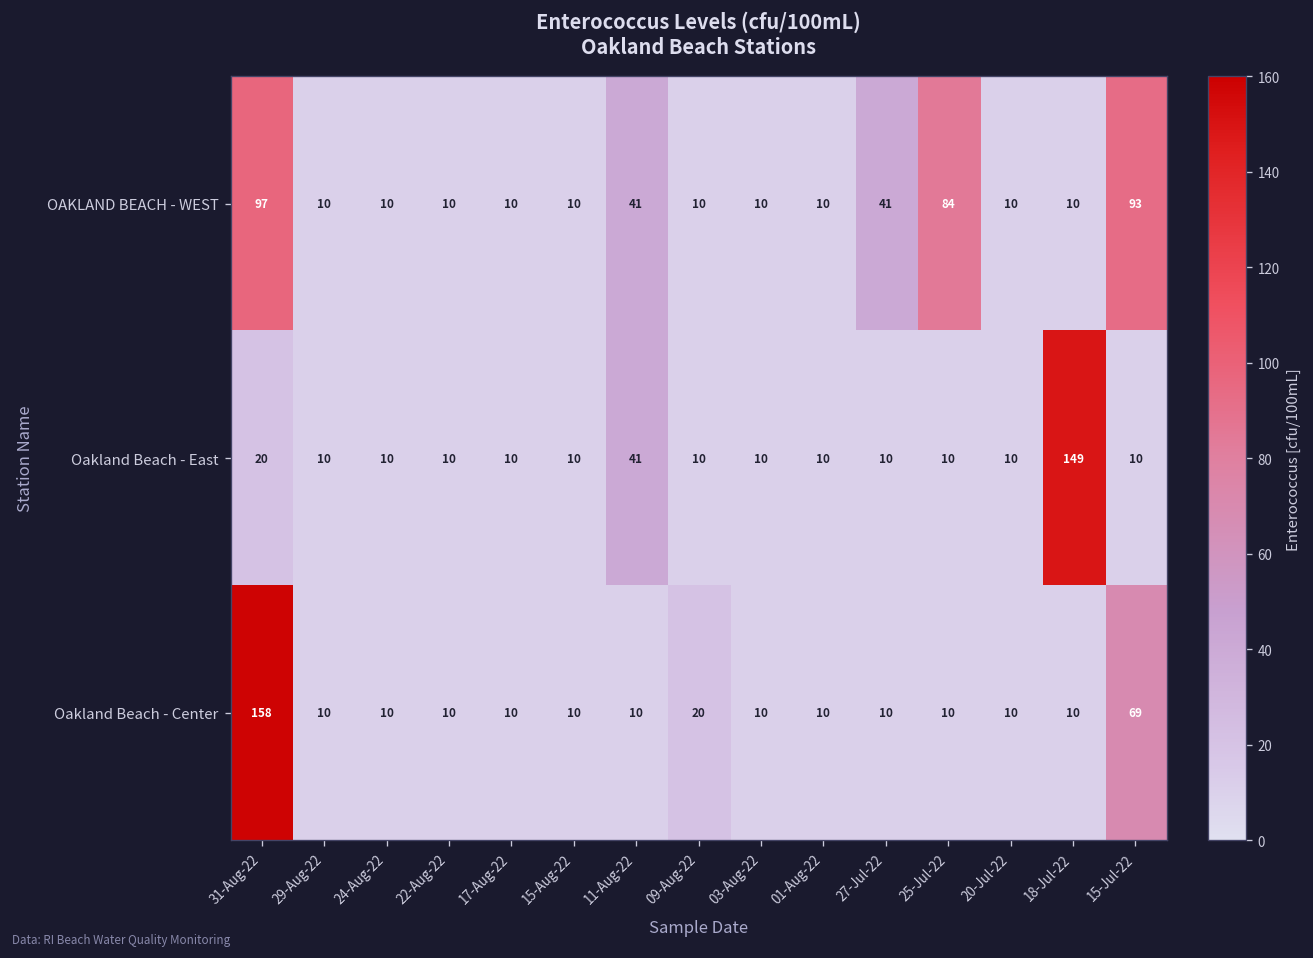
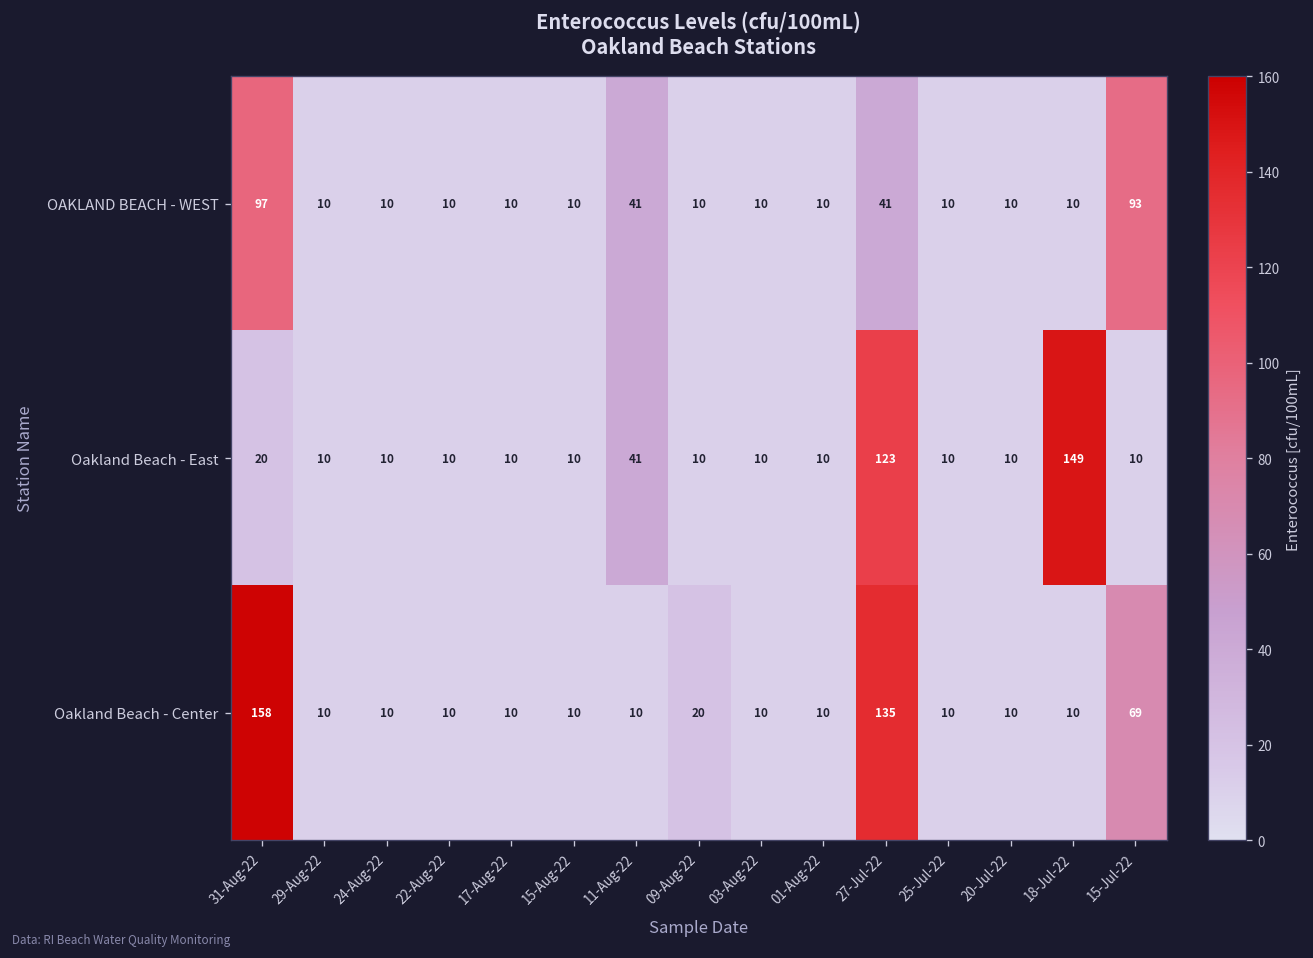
OAKLAND BEACH - WEST, 25-Jul-22: 84 -> 10
Oakland Beach - East, 27-Jul-22: 10 -> 123
Oakland Beach - Center, 27-Jul-22: 10 -> 135
